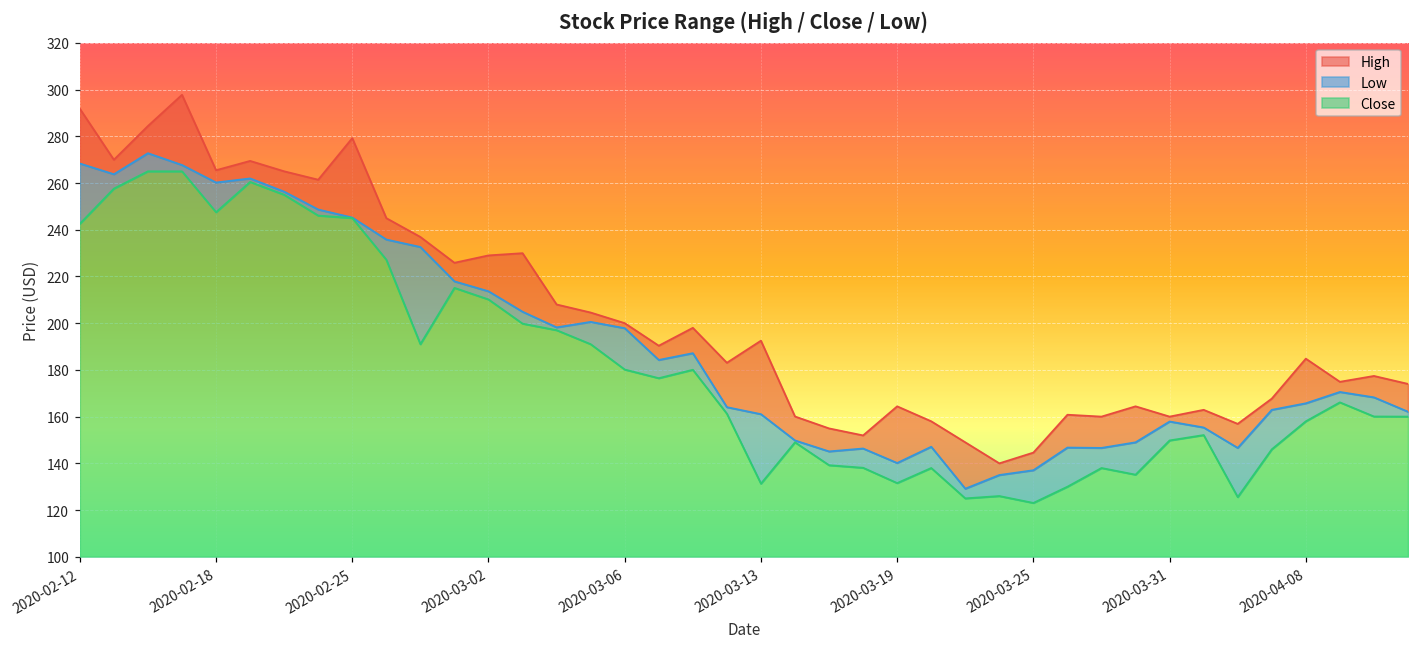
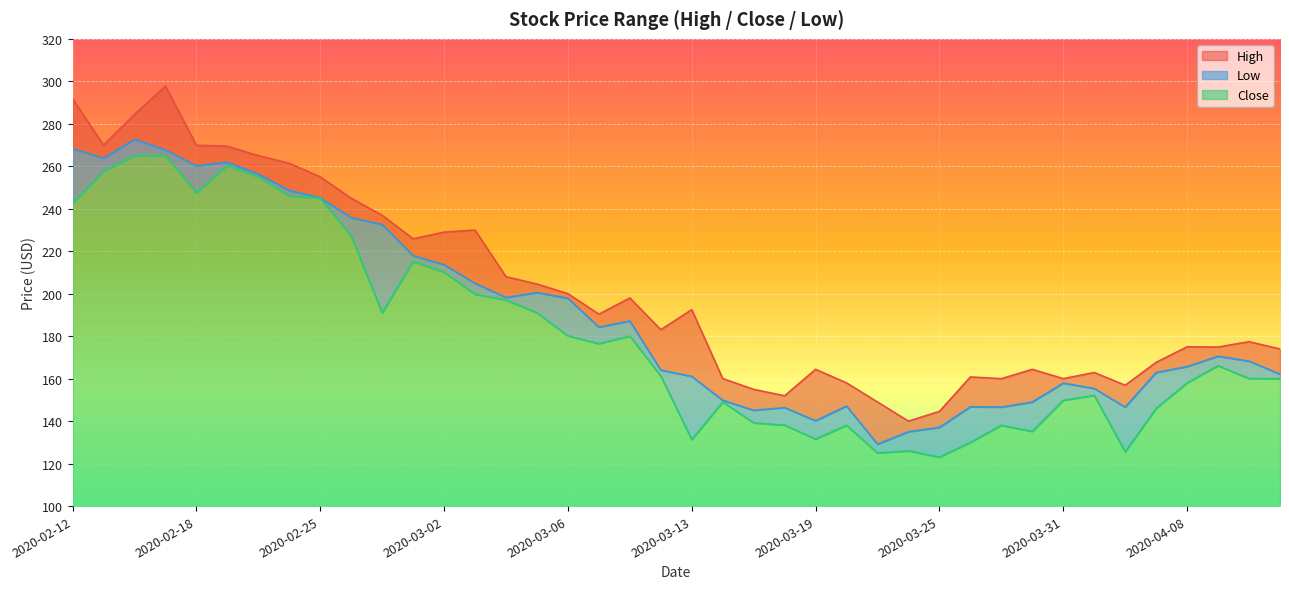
High, 2020-02-18: 265 -> 270
High, 2020-02-25: 279 -> 255
High, 2020-04-08: 185 -> 175
